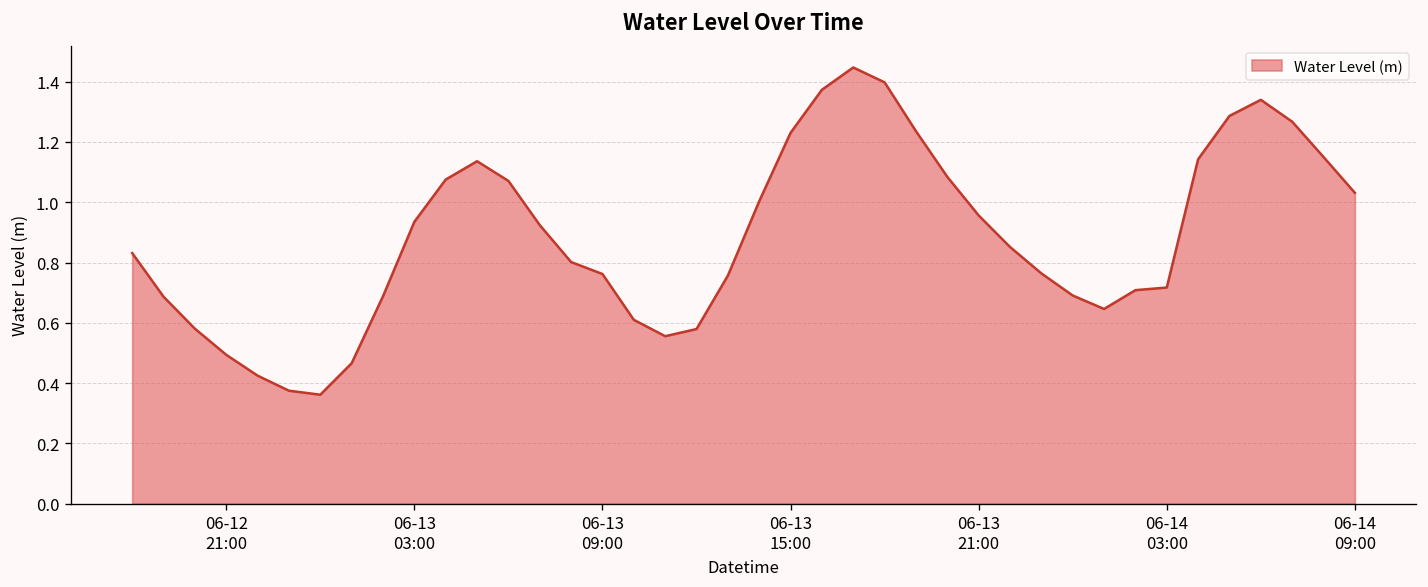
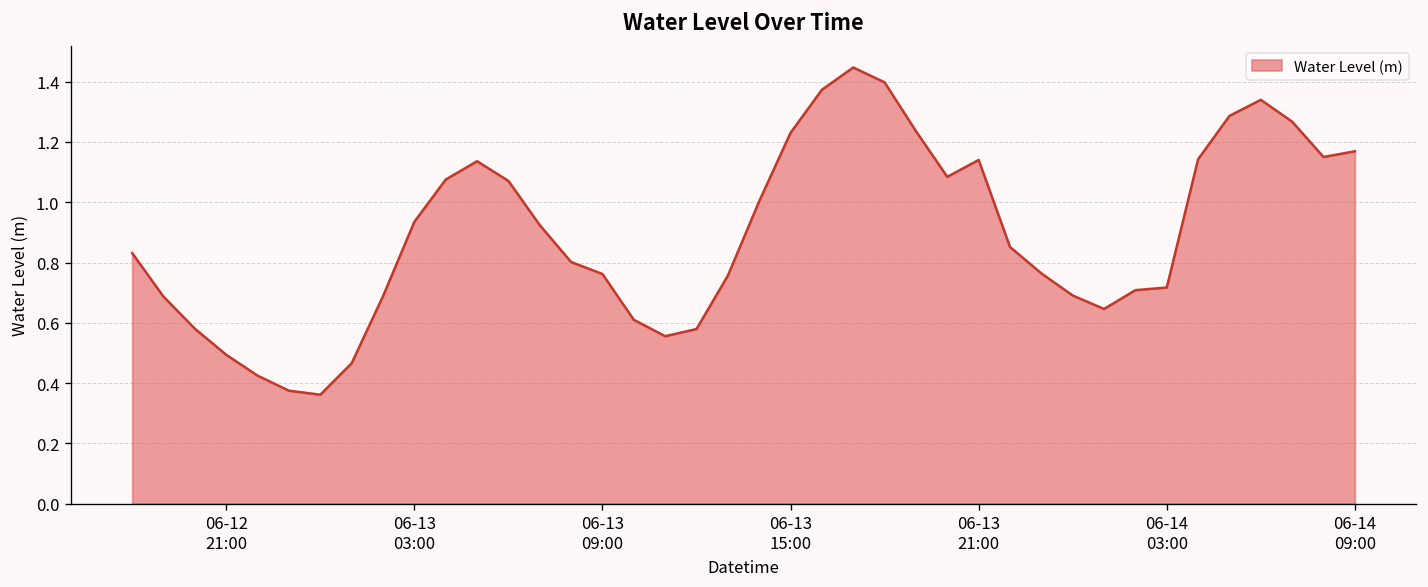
06-13 21:00: 0.96 -> 1.14
06-14 09:00: 1.03 -> 1.17
